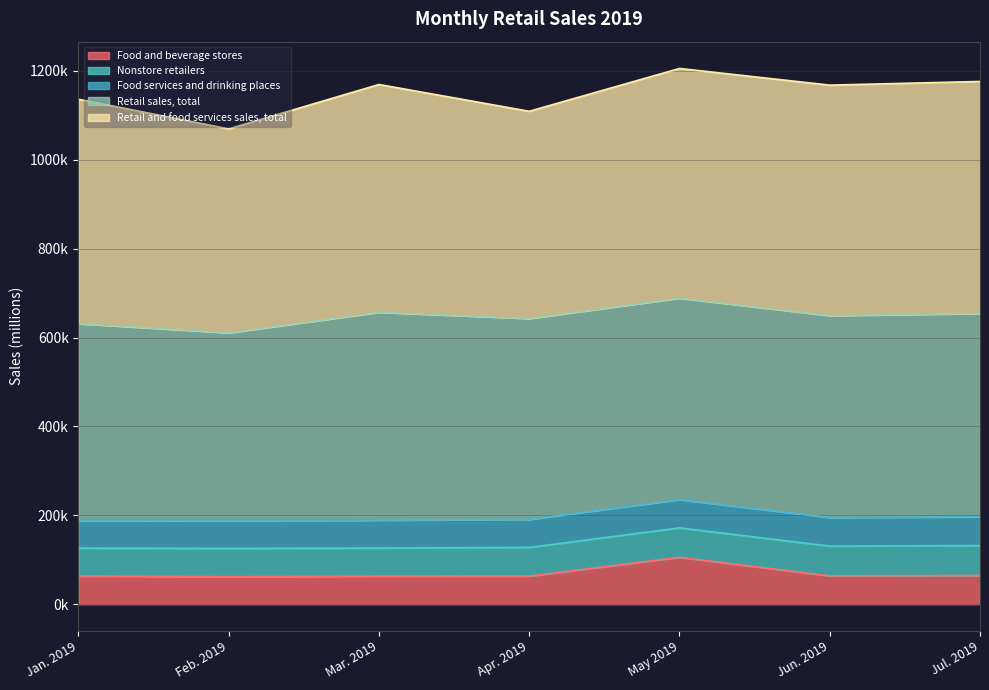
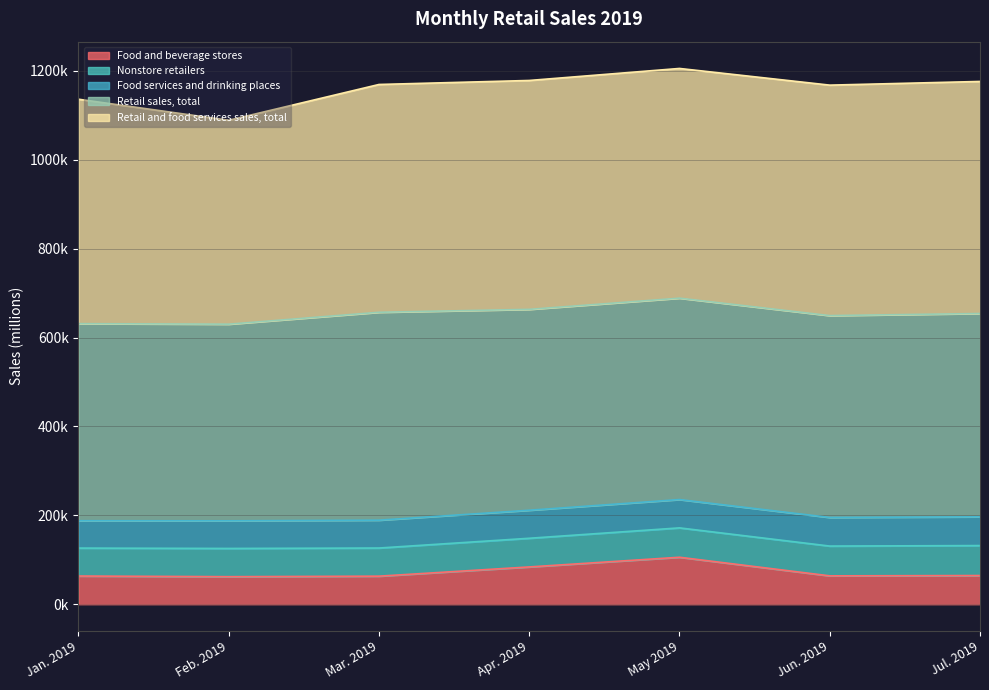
Retail sales, total, Feb. 2019: 420000 -> 440000
Food and beverage stores, Apr. 2019: 60000 -> 80000
Retail and food services sales, total, Apr. 2019: 470000 -> 520000
